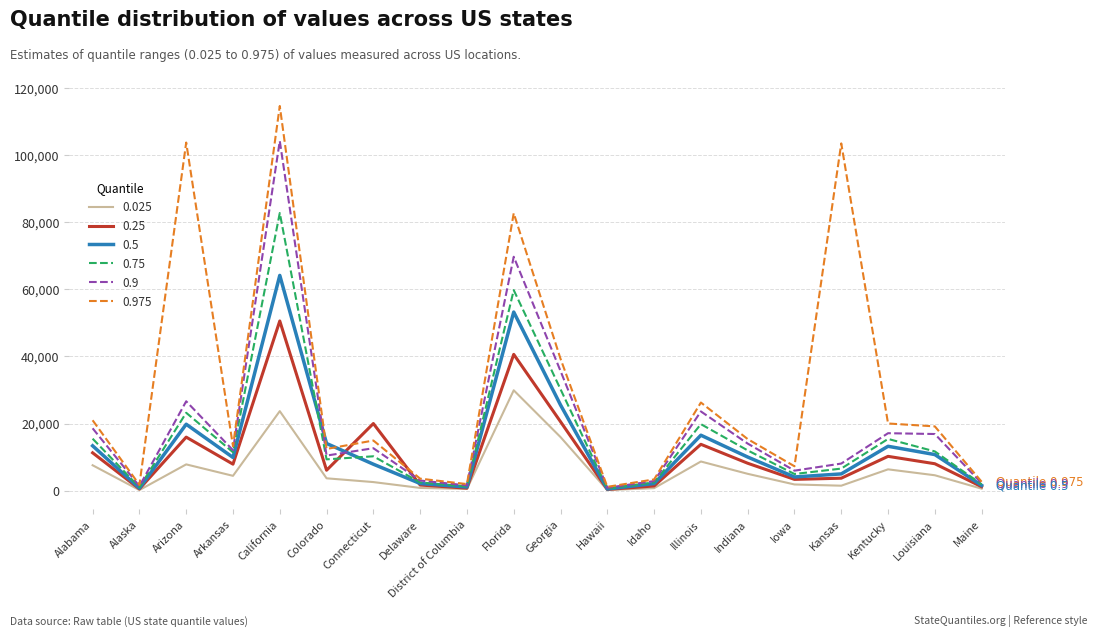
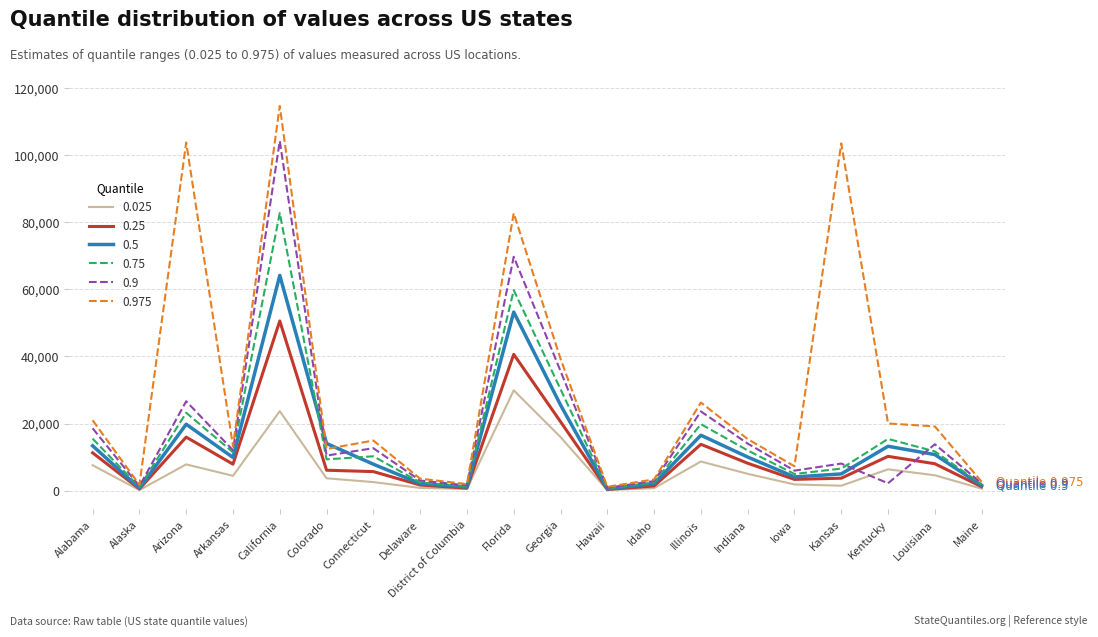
0.25, Connecticut: 20,000 -> 6,000
0.9, Kentucky: 17,000 -> 2,000
0.9, Louisiana: 17,000 -> 14,000
